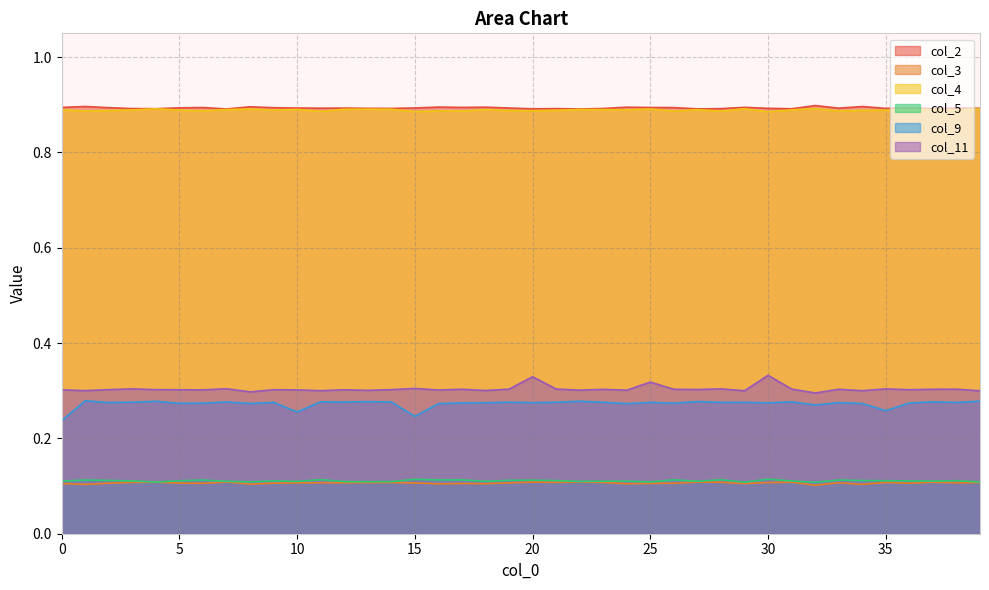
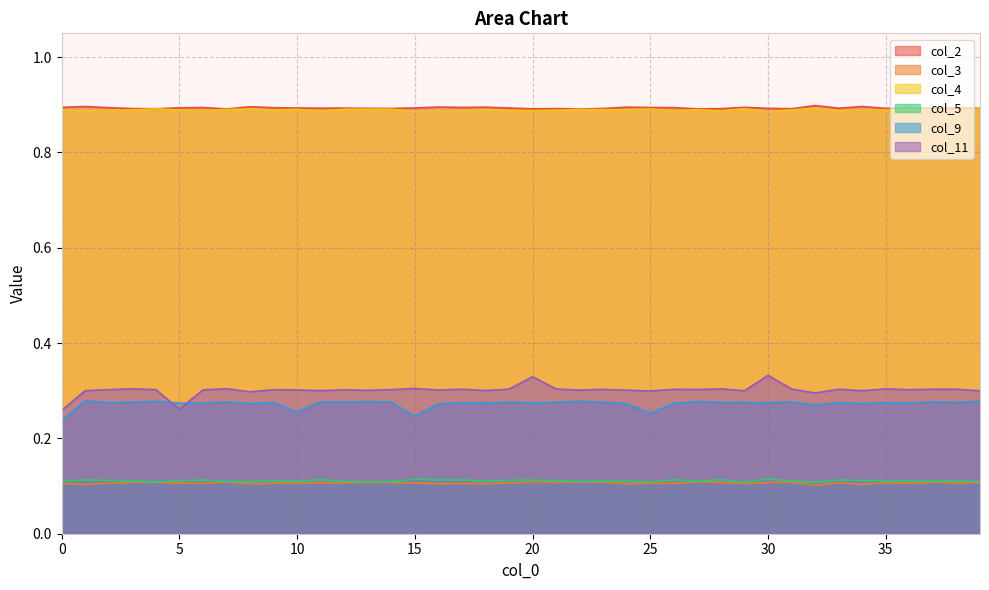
col_11, 0: 0.30 -> 0.26
col_11, 5: 0.30 -> 0.26
col_9, 25: 0.28 -> 0.25
col_11, 25: 0.32 -> 0.30
col_9, 35: 0.26 -> 0.28
